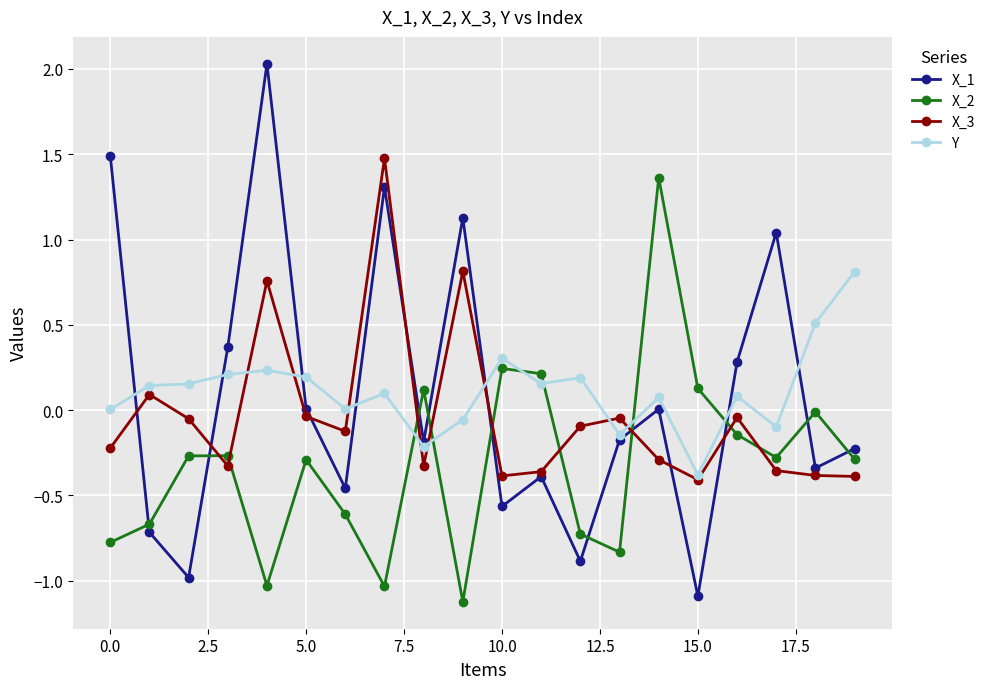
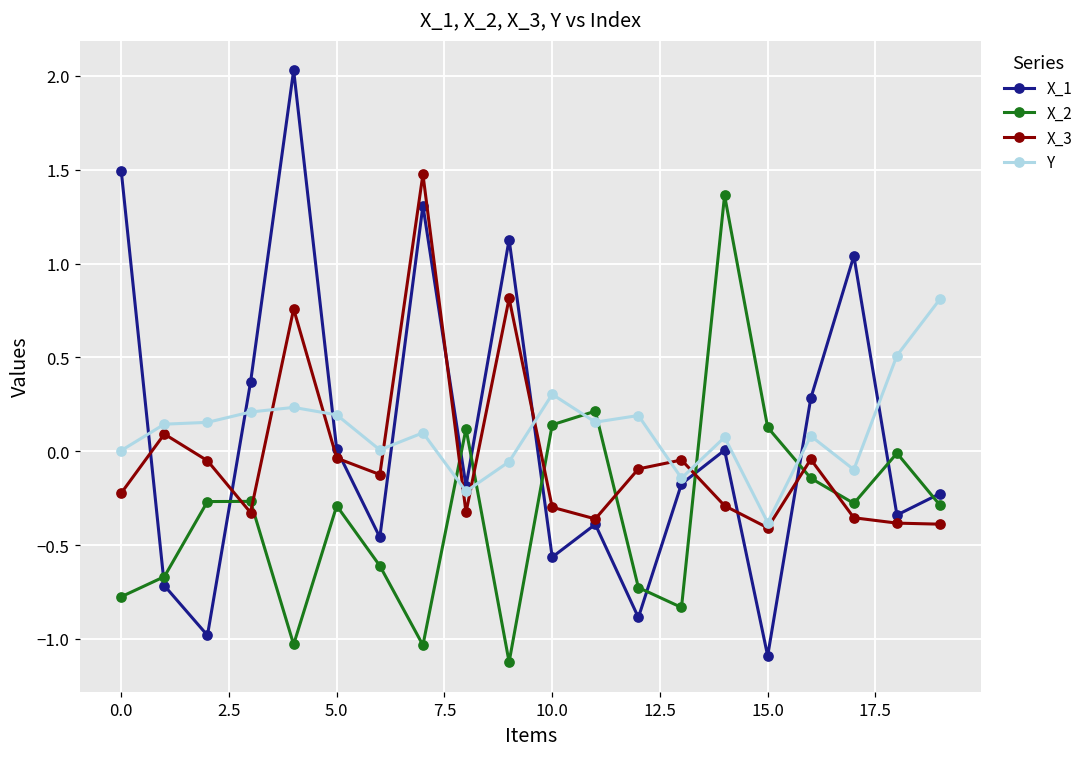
X_2, 10.0: 0.24 -> 0.14
X_3, 10.0: -0.39 -> -0.30
